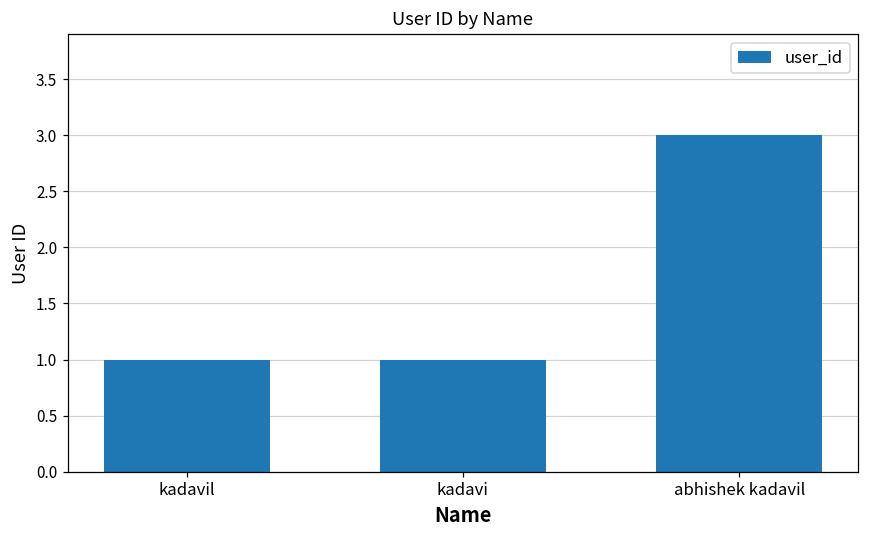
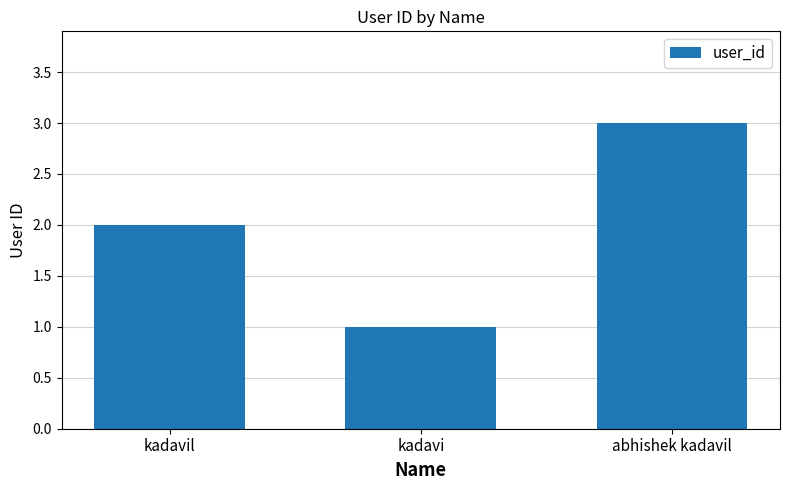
kadavil: 1 -> 2
